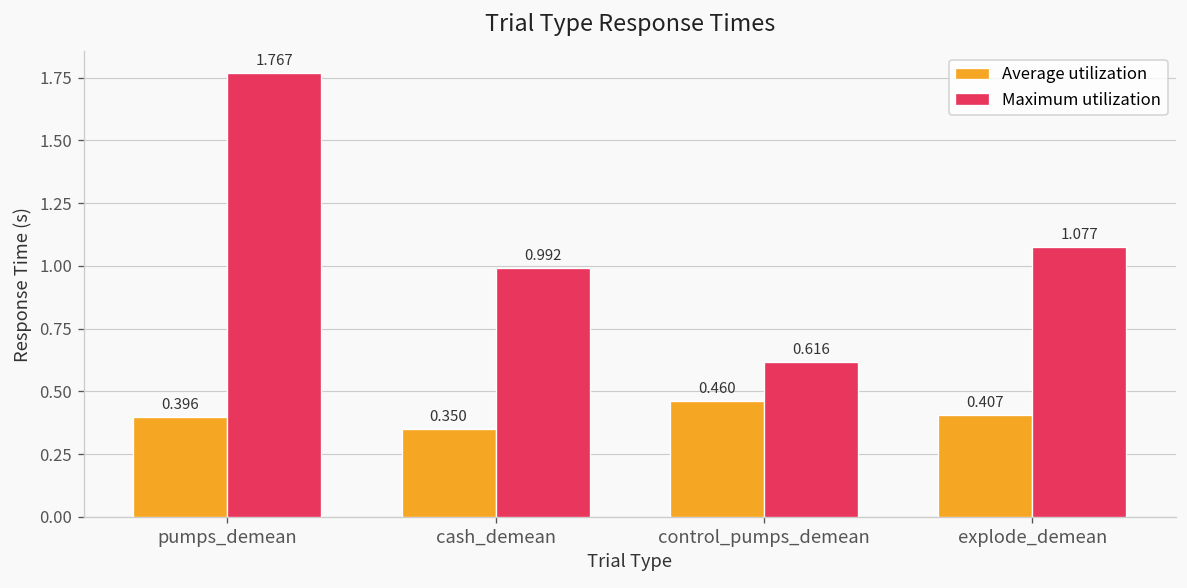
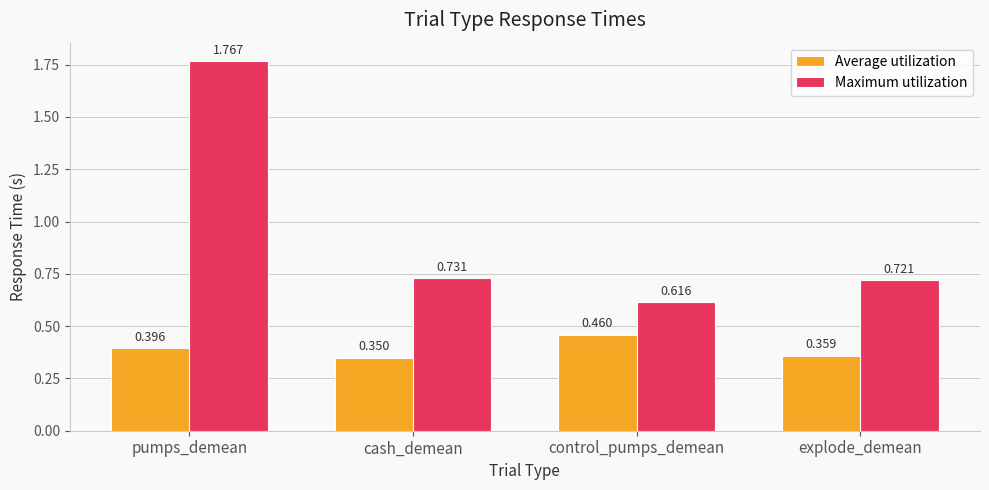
Maximum utilization, cash_demean: 0.992 -> 0.731
Average utilization, explode_demean: 0.407 -> 0.359
Maximum utilization, explode_demean: 1.077 -> 0.721
